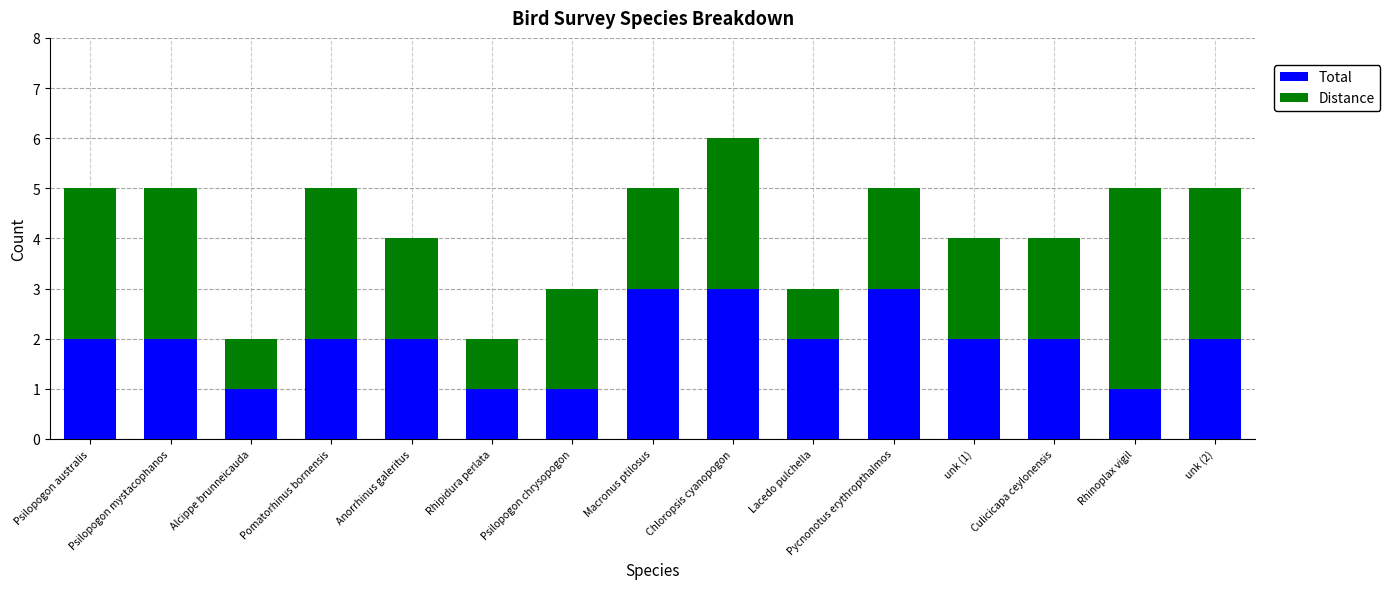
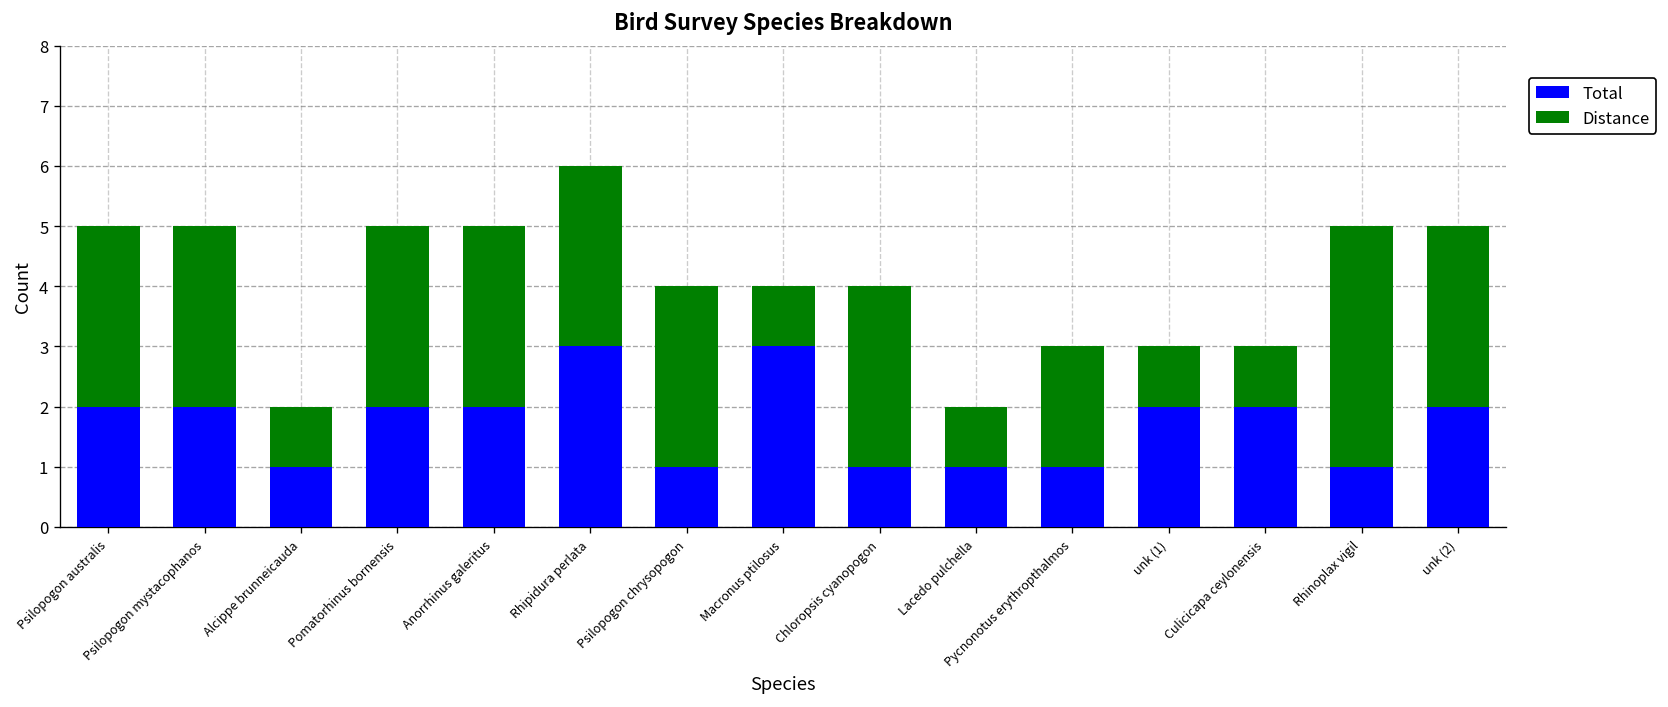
Distance, Anorrhinus galeritus: 2 -> 3
Total, Rhipidura perlata: 1 -> 3
Distance, Rhipidura perlata: 1 -> 3
Distance, Psilopogon chrysopogon: 2 -> 3
Distance, Macronus ptilosus: 2 -> 1
Total, Chloropsis cyanopogon: 3 -> 1
Total, Lacedo pulchella: 2 -> 1
Total, Pycnonotus erythropthalmos: 3 -> 1
Distance, unk (1): 2 -> 1
Distance, Culicicapa ceylonensis: 2 -> 1
